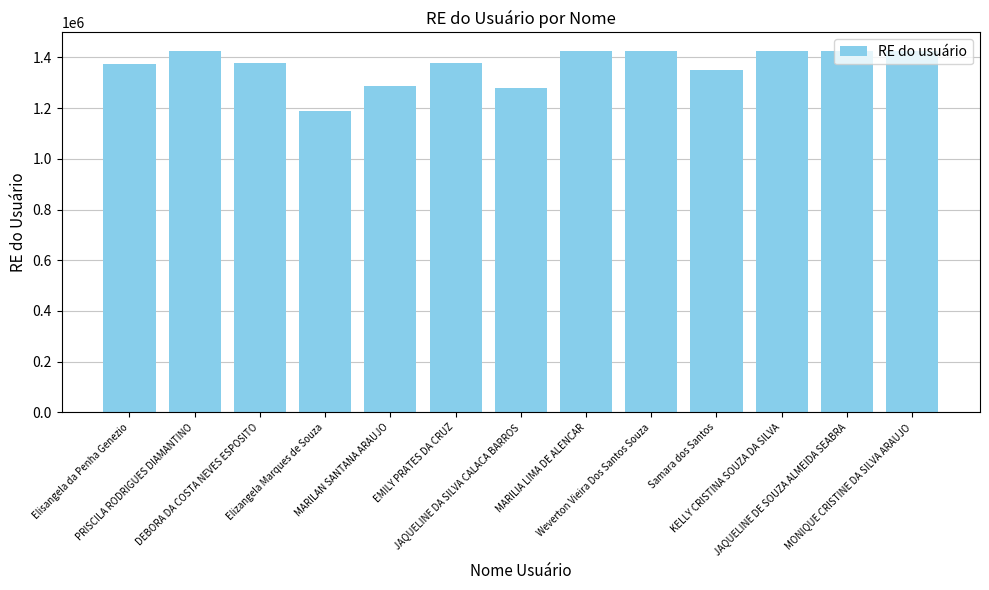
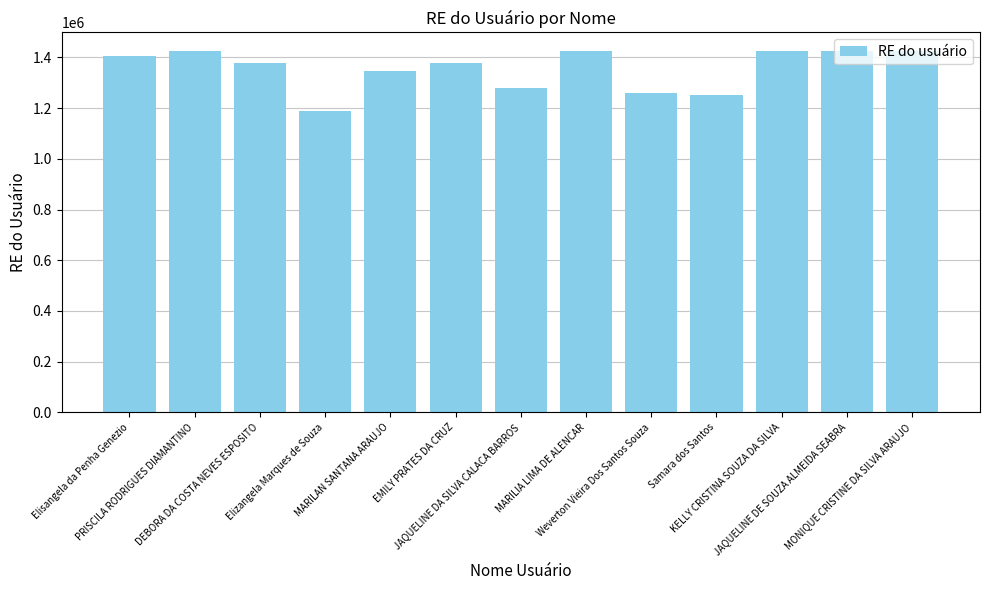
Elisangela da Penha Genezio: 1380000 -> 1410000
MARILAN SANTANA ARAUJO: 1290000 -> 1350000
Weverton Vieira Dos Santos Souza: 1420000 -> 1260000
Samara dos Santos: 1350000 -> 1250000
